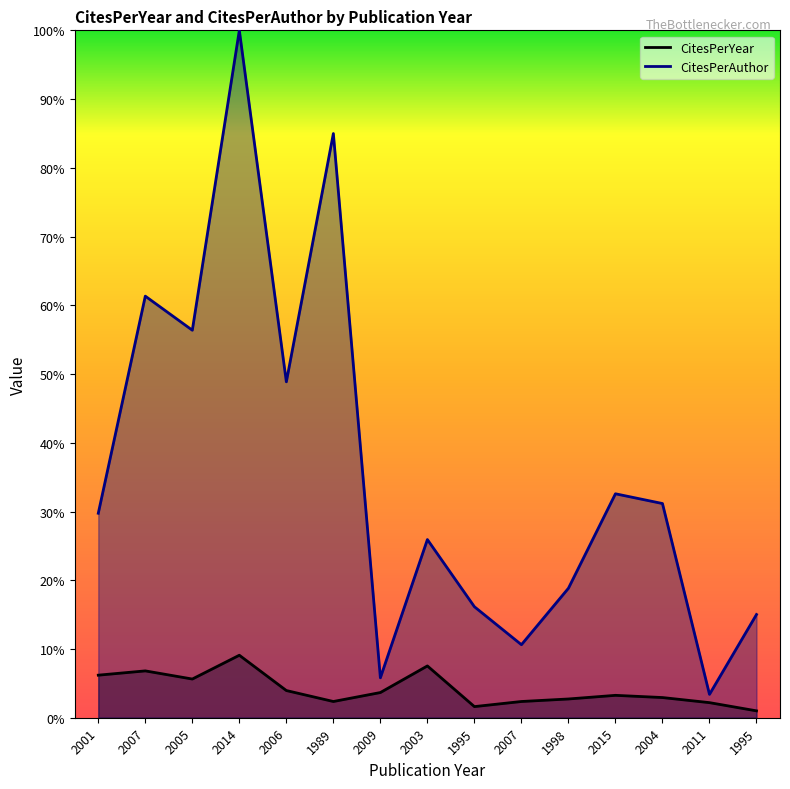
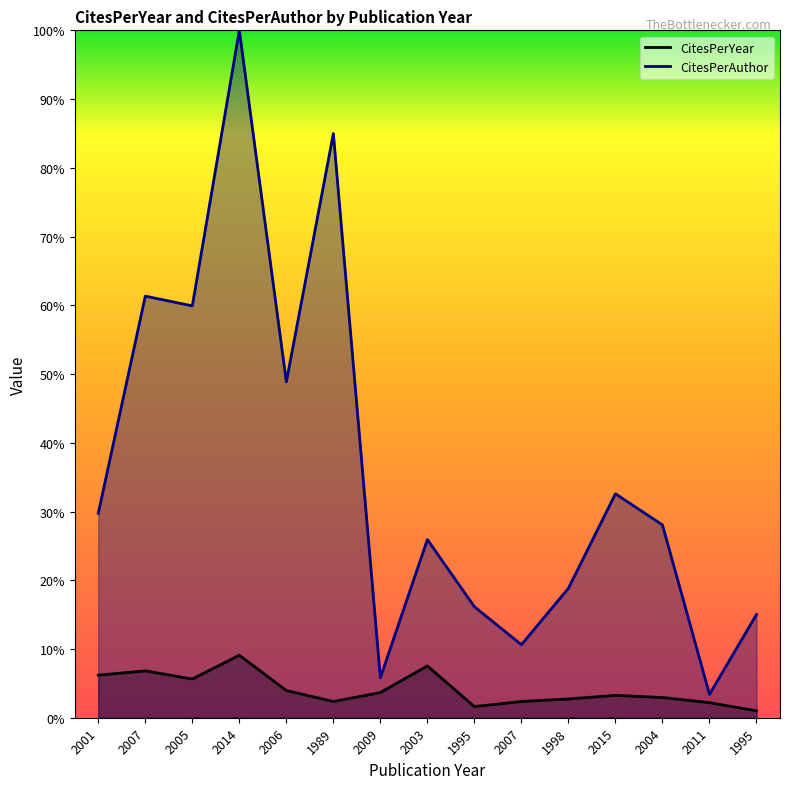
CitesPerAuthor, 2005: 56% -> 60%
CitesPerAuthor, 2004: 31% -> 28%
